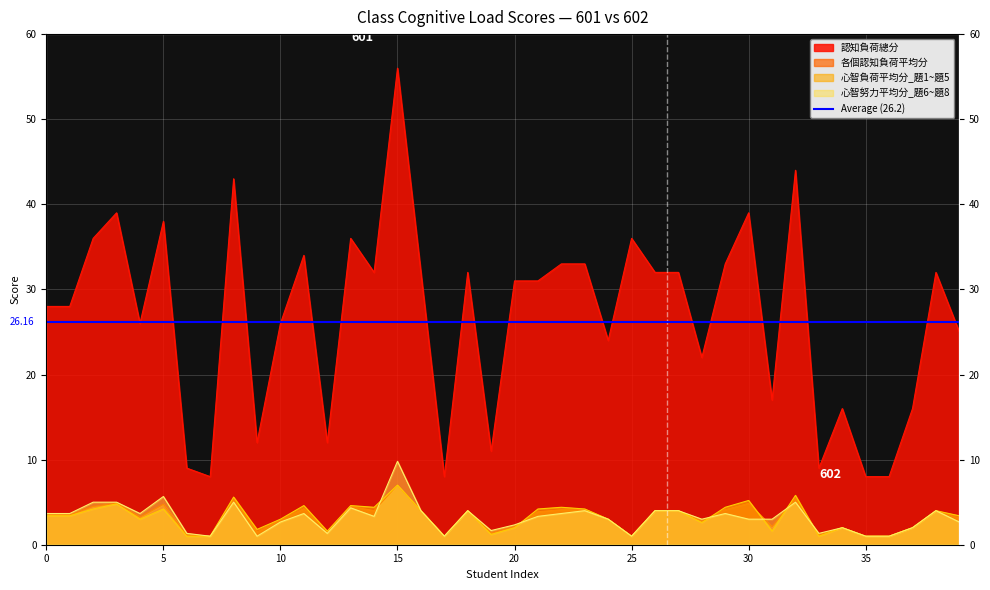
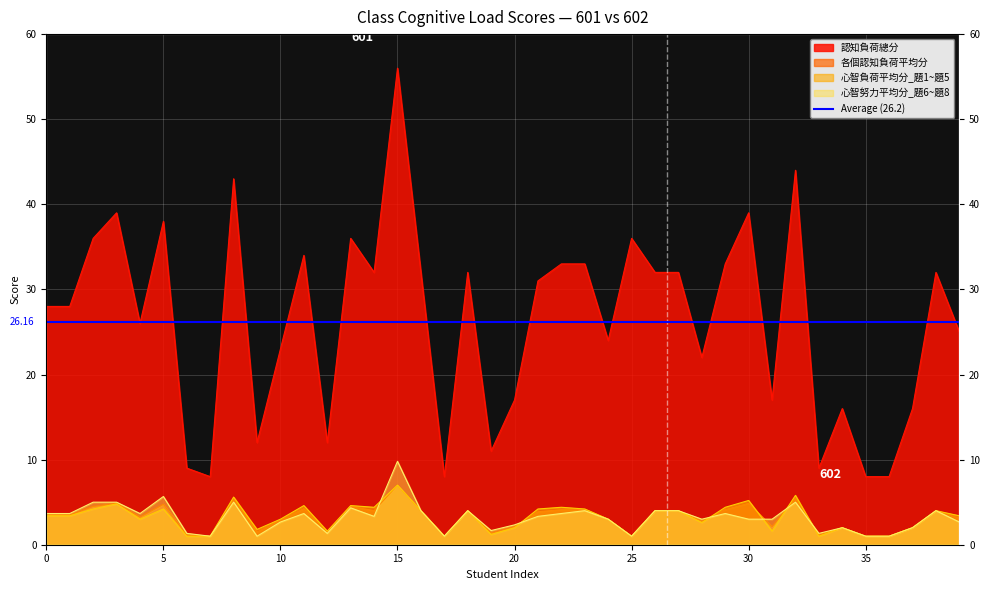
認知負荷總分, 10: 26 -> 23
認知負荷總分, 20: 31 -> 17
